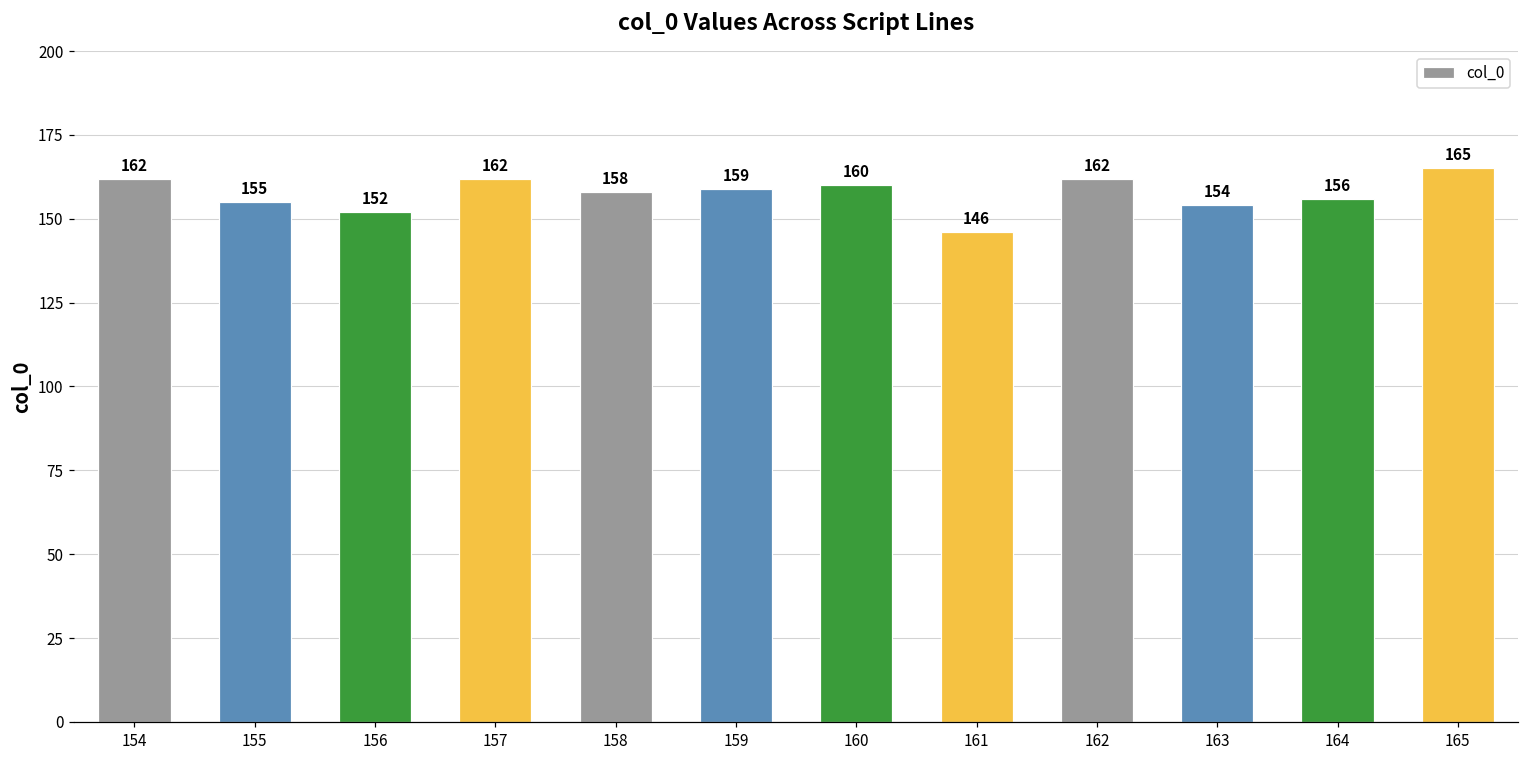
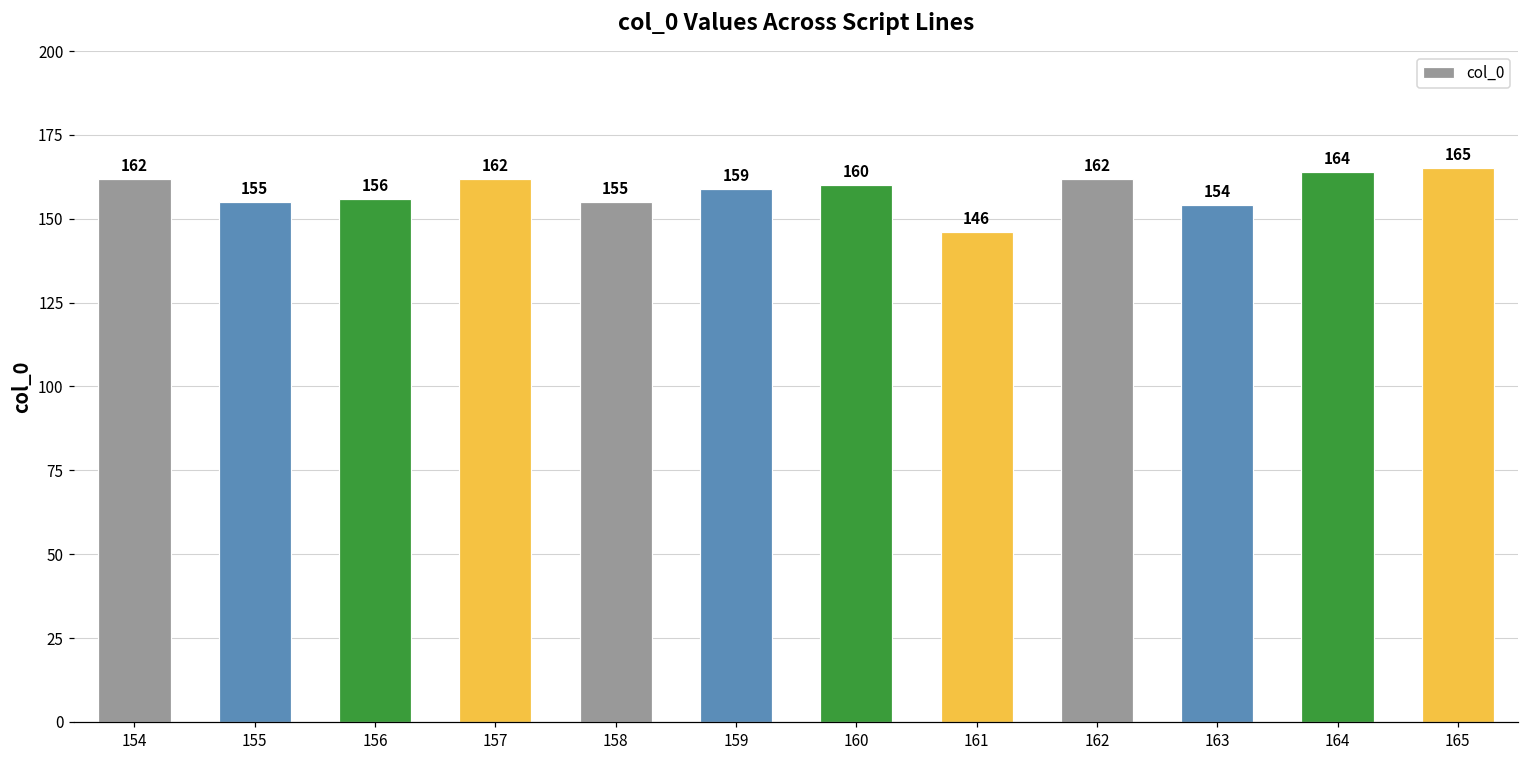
156: 152 -> 156
158: 158 -> 155
164: 156 -> 164
